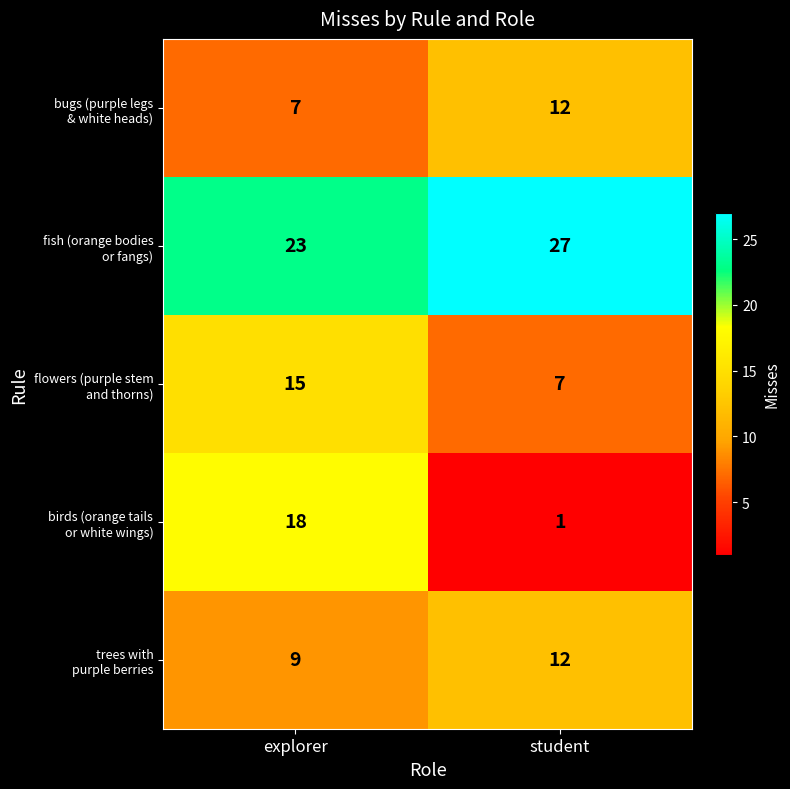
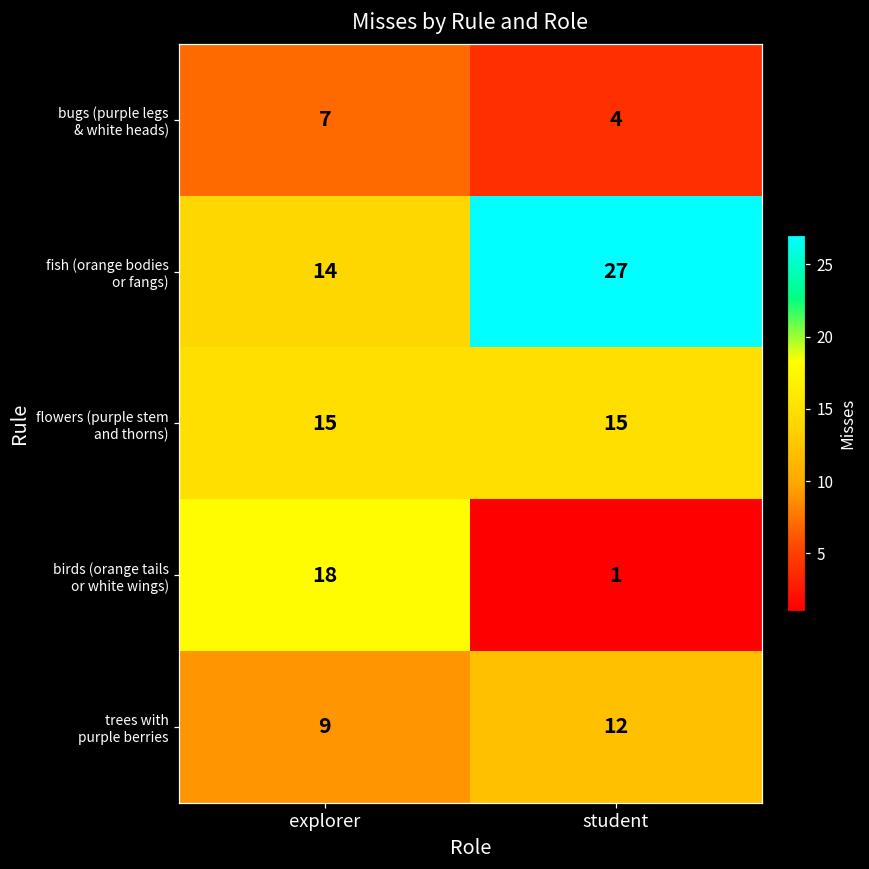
bugs (purple legs & white heads), student: 12 -> 4
fish (orange bodies or fangs), explorer: 23 -> 14
flowers (purple stem and thorns), student: 7 -> 15
